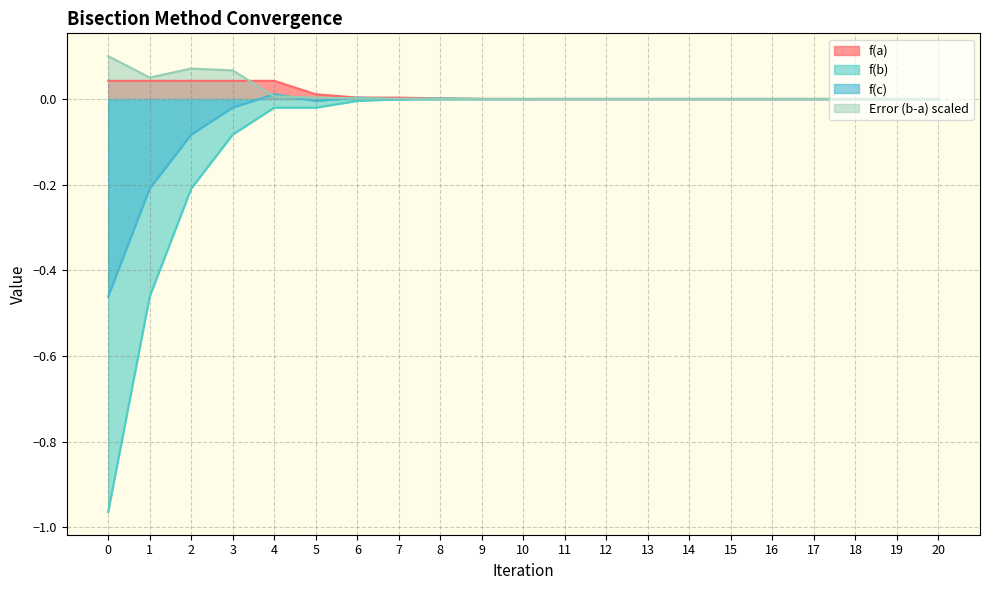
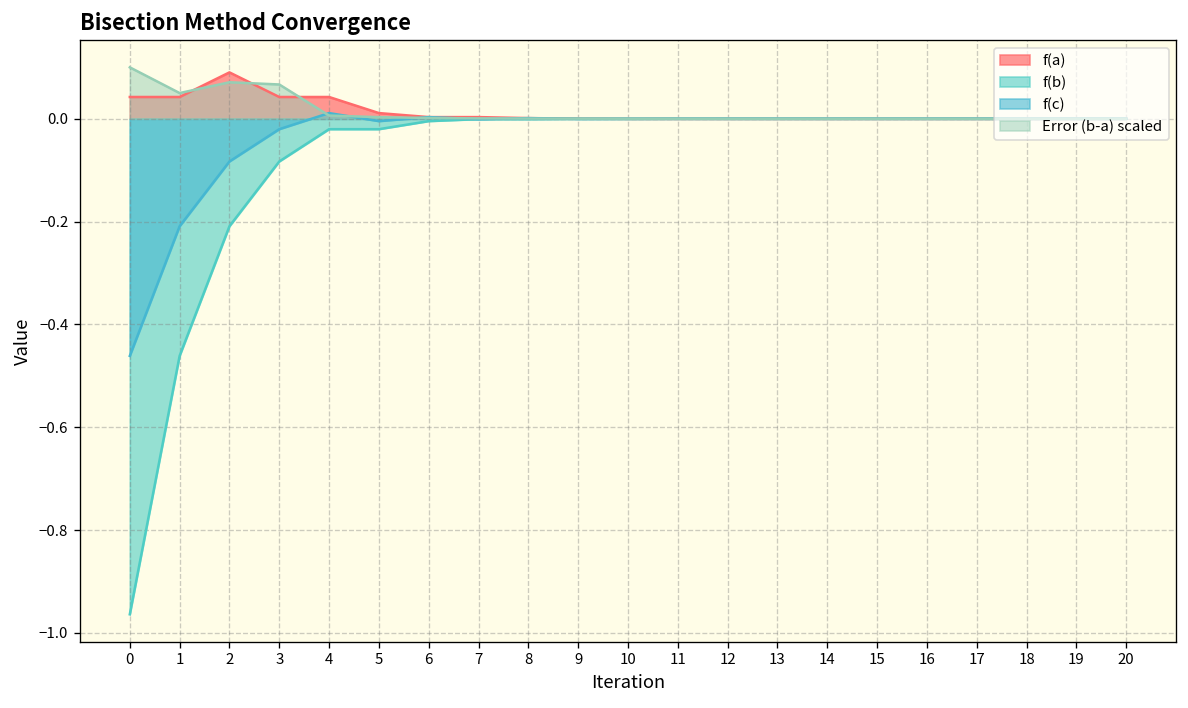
f(a), 2: 0.04 -> 0.09
